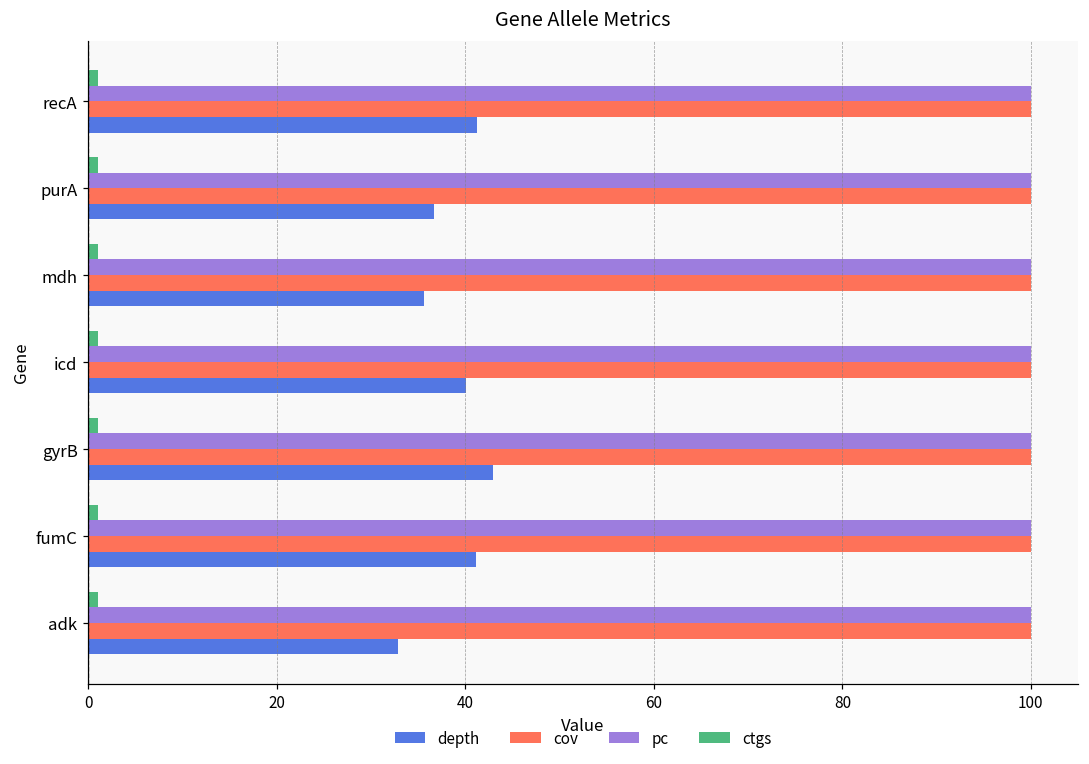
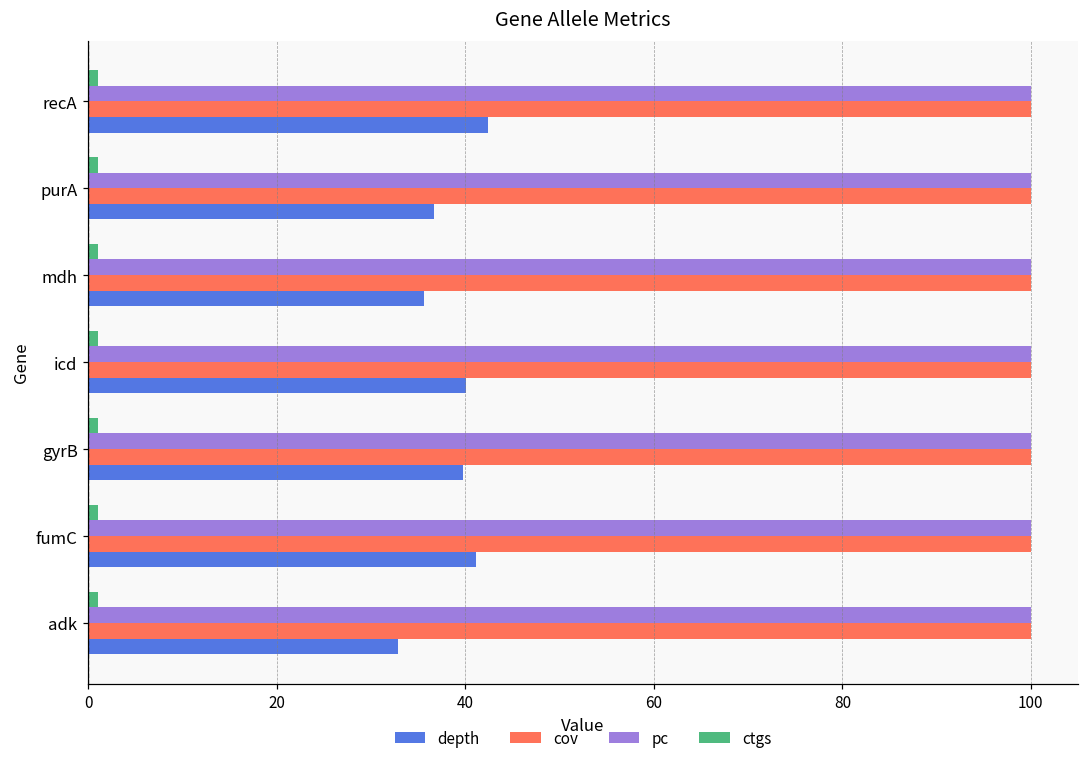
depth, recA: 41 -> 42
depth, gyrB: 43 -> 40
